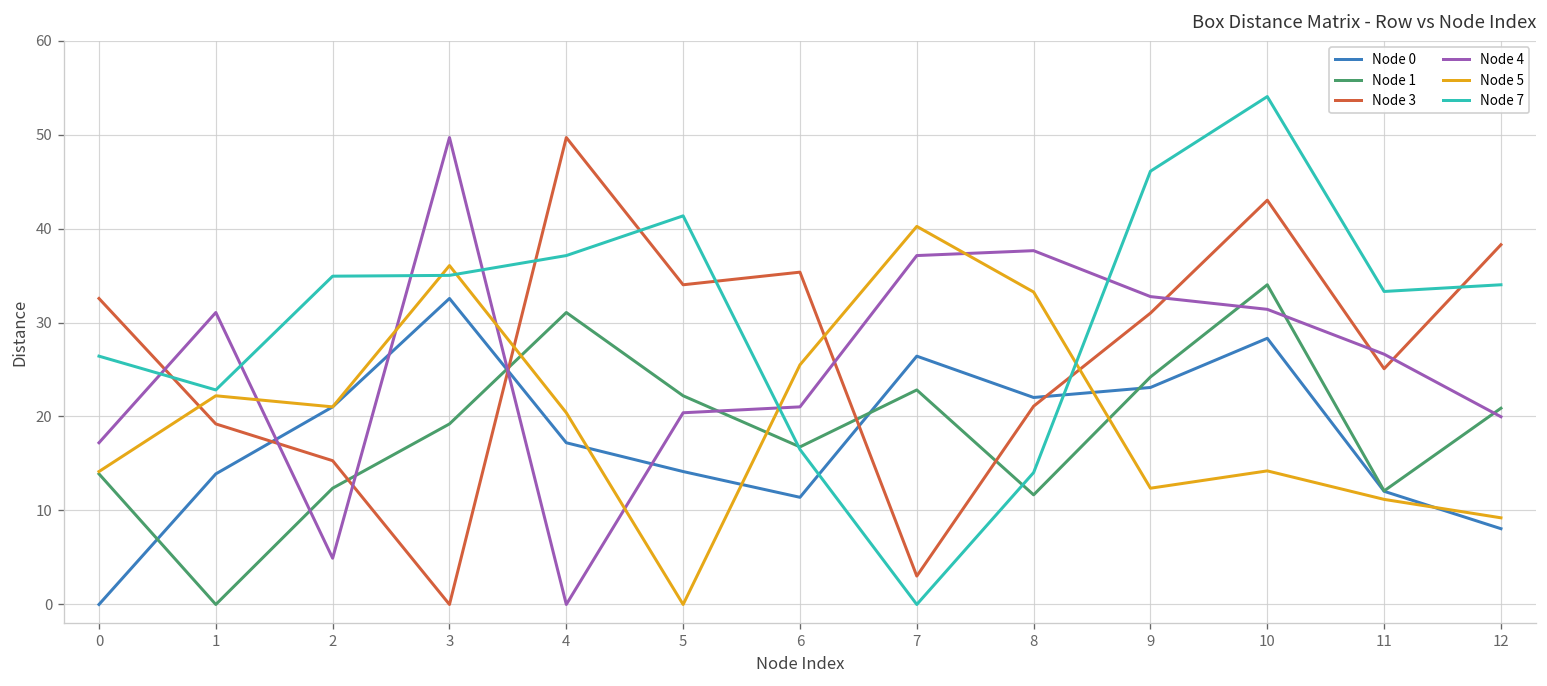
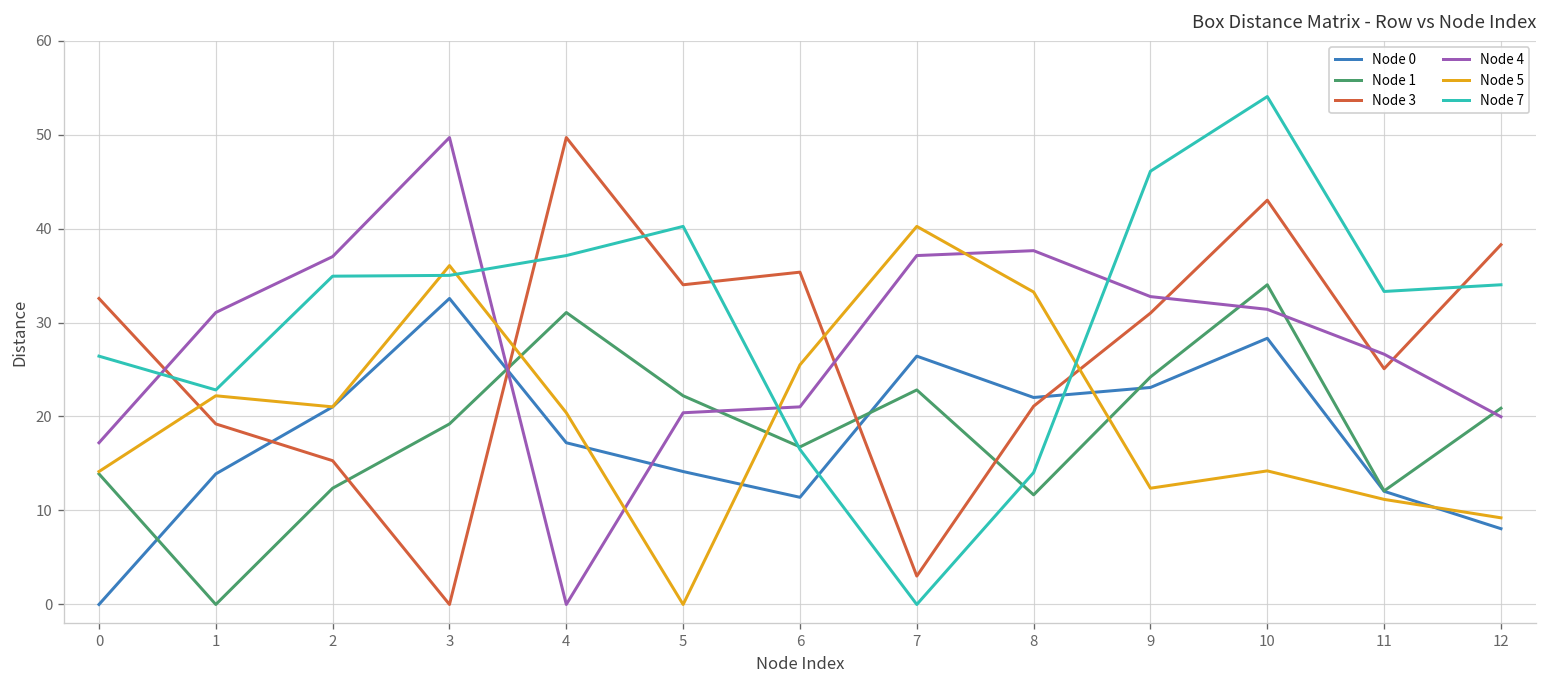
Node 4, 2: 5 -> 37
Node 7, 5: 41 -> 40
